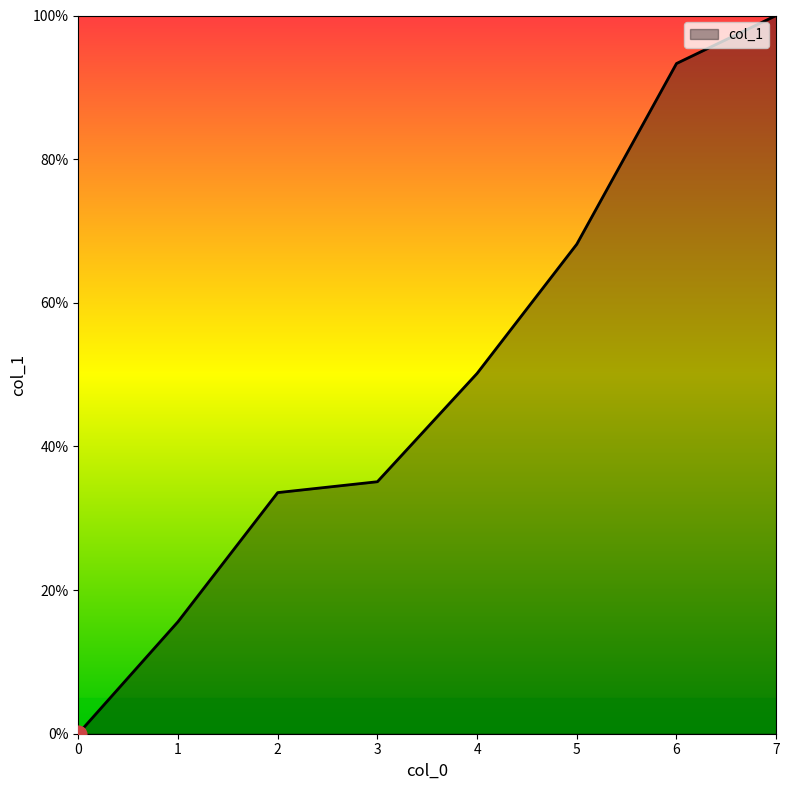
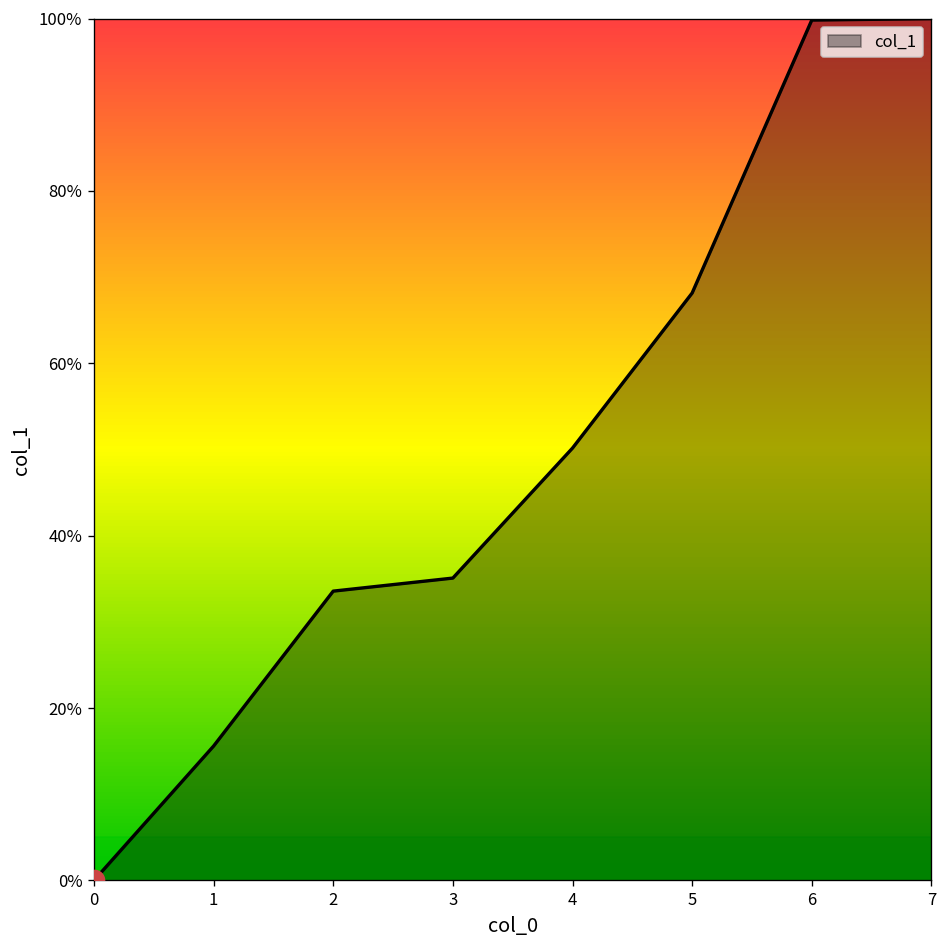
col_1, 6: 93% -> 100%
